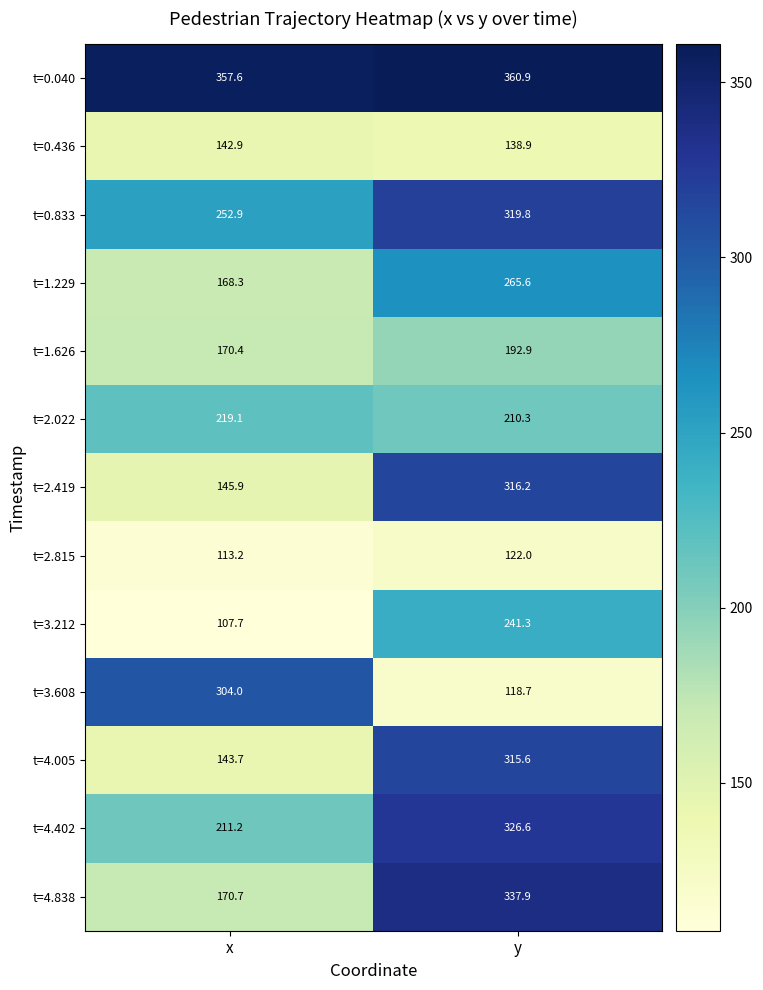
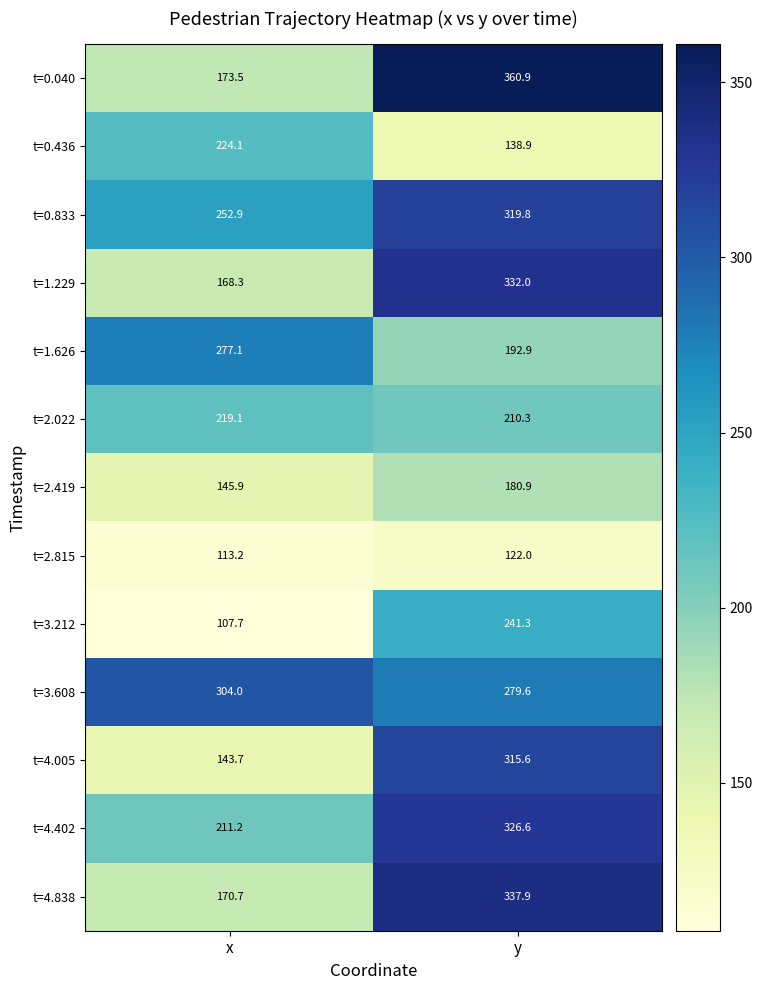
t=0.040, x: 357.6 -> 173.5
t=0.436, x: 142.9 -> 224.1
t=1.229, y: 265.6 -> 332.0
t=1.626, x: 170.4 -> 277.1
t=2.419, y: 316.2 -> 180.9
t=3.608, y: 118.7 -> 279.6
